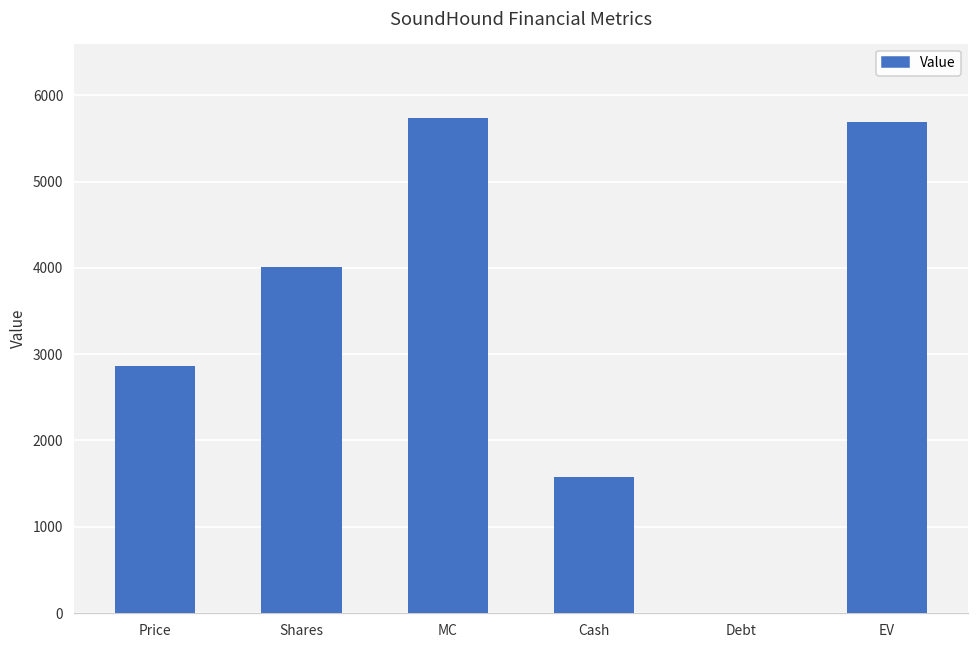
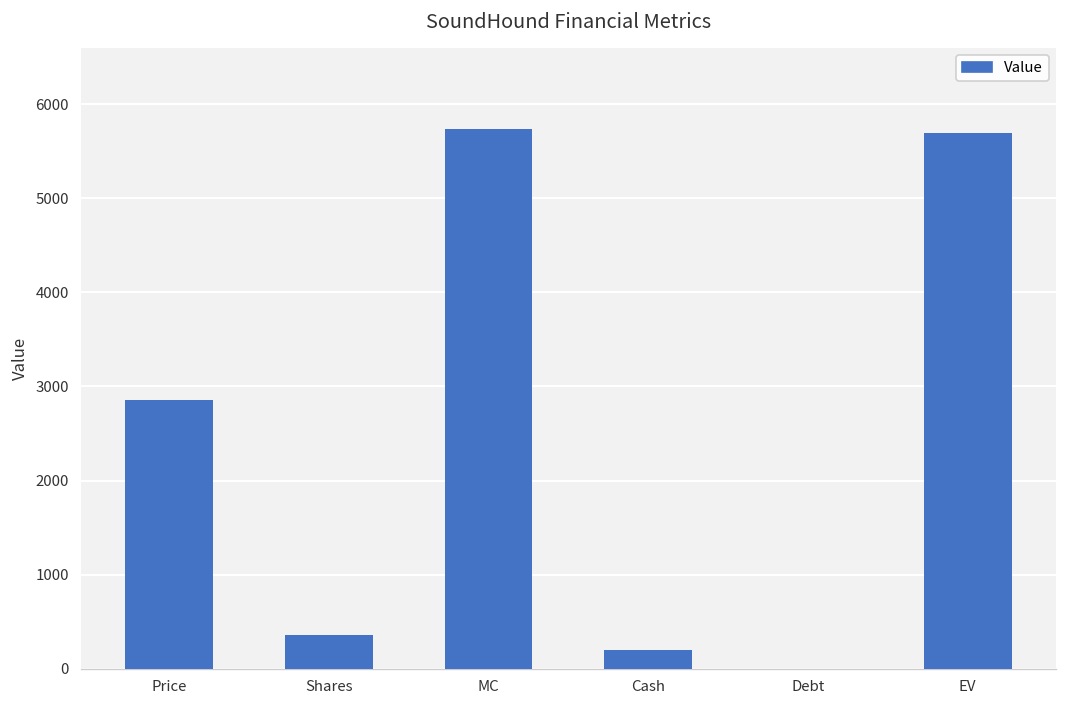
Shares: 4000 -> 400
Cash: 1600 -> 200
